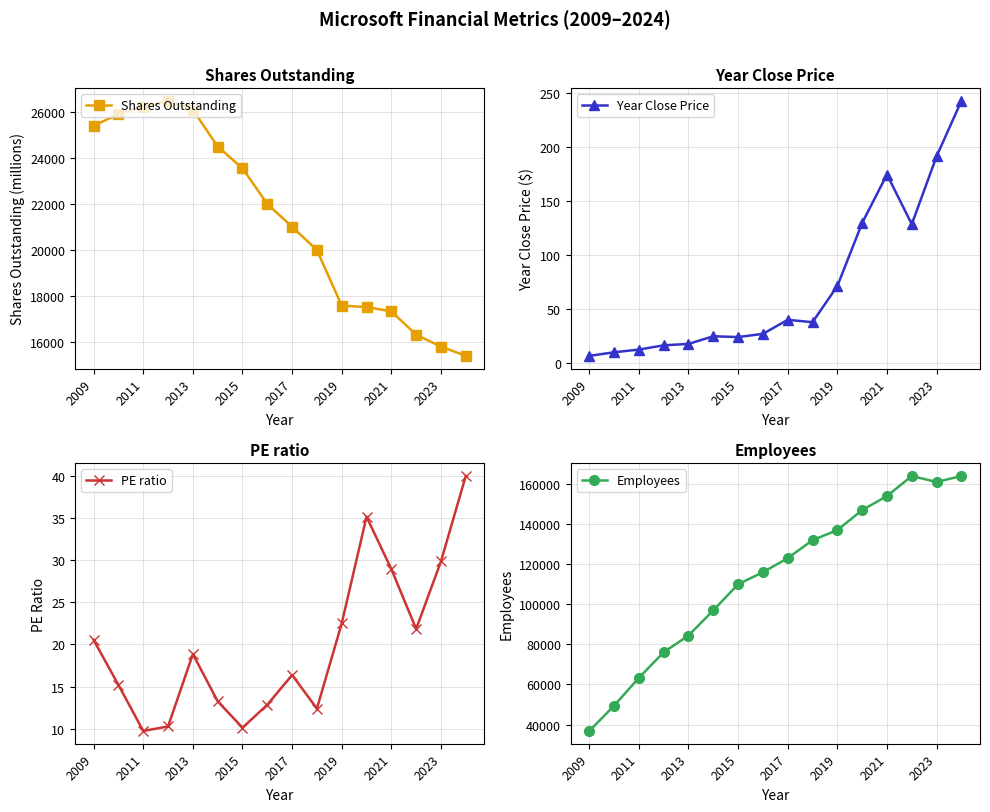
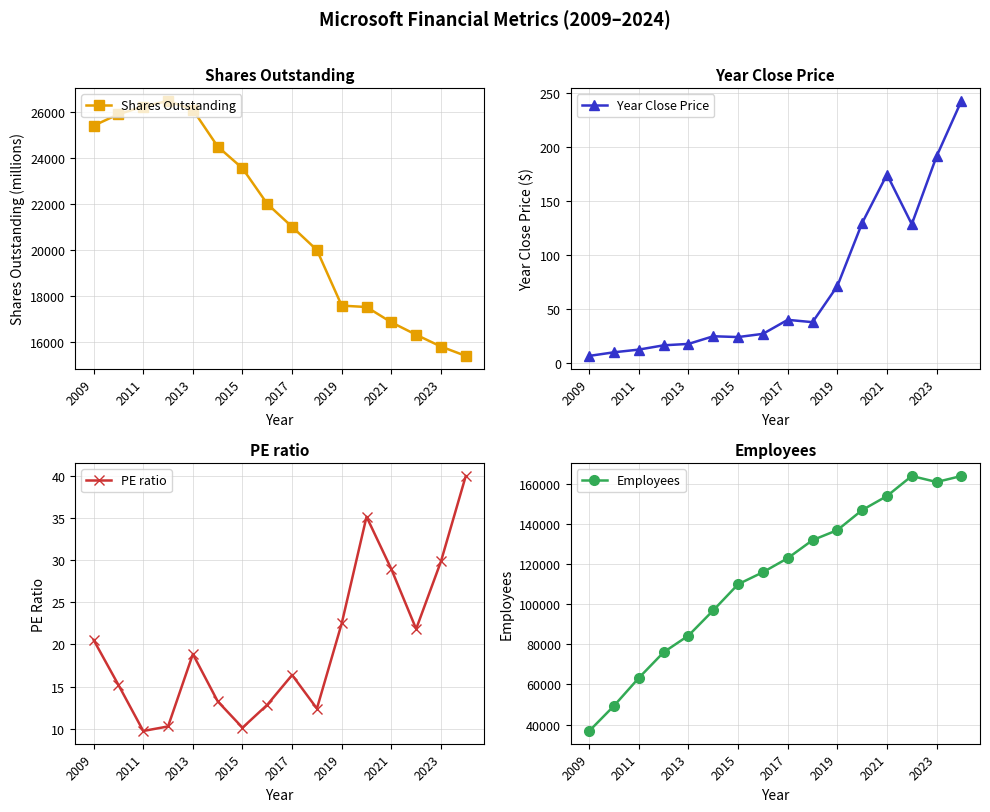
Shares Outstanding, 2021: 17300 -> 16900
